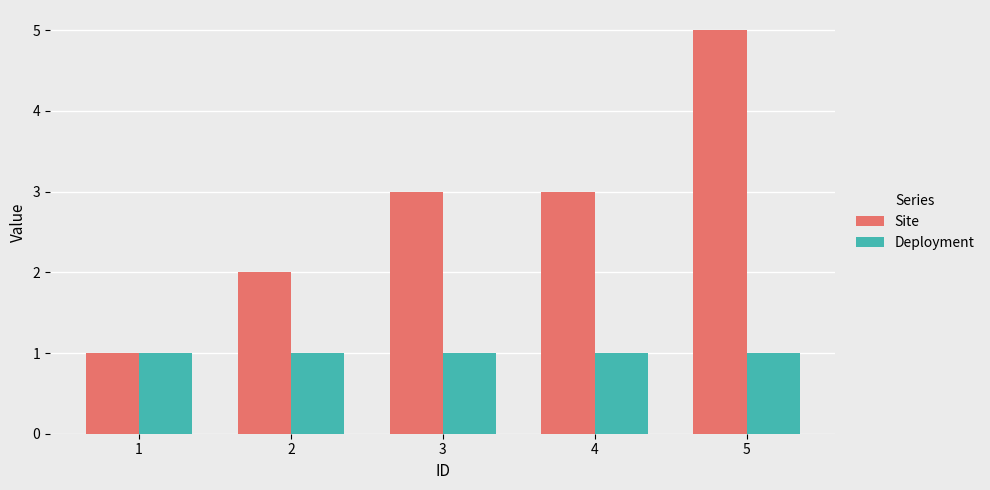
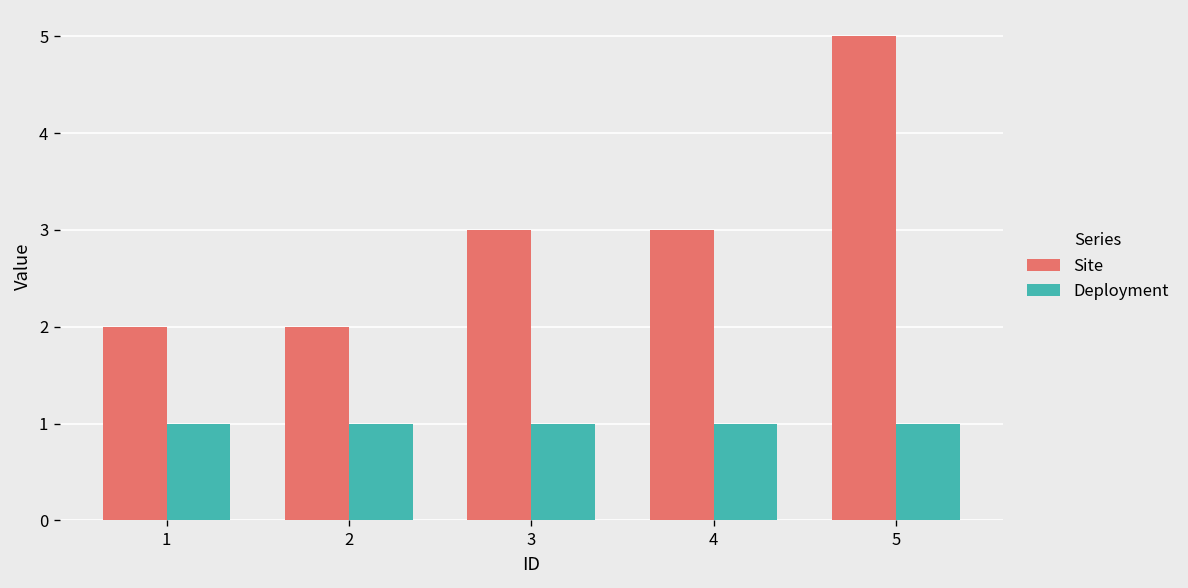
Site, 1: 1 -> 2
